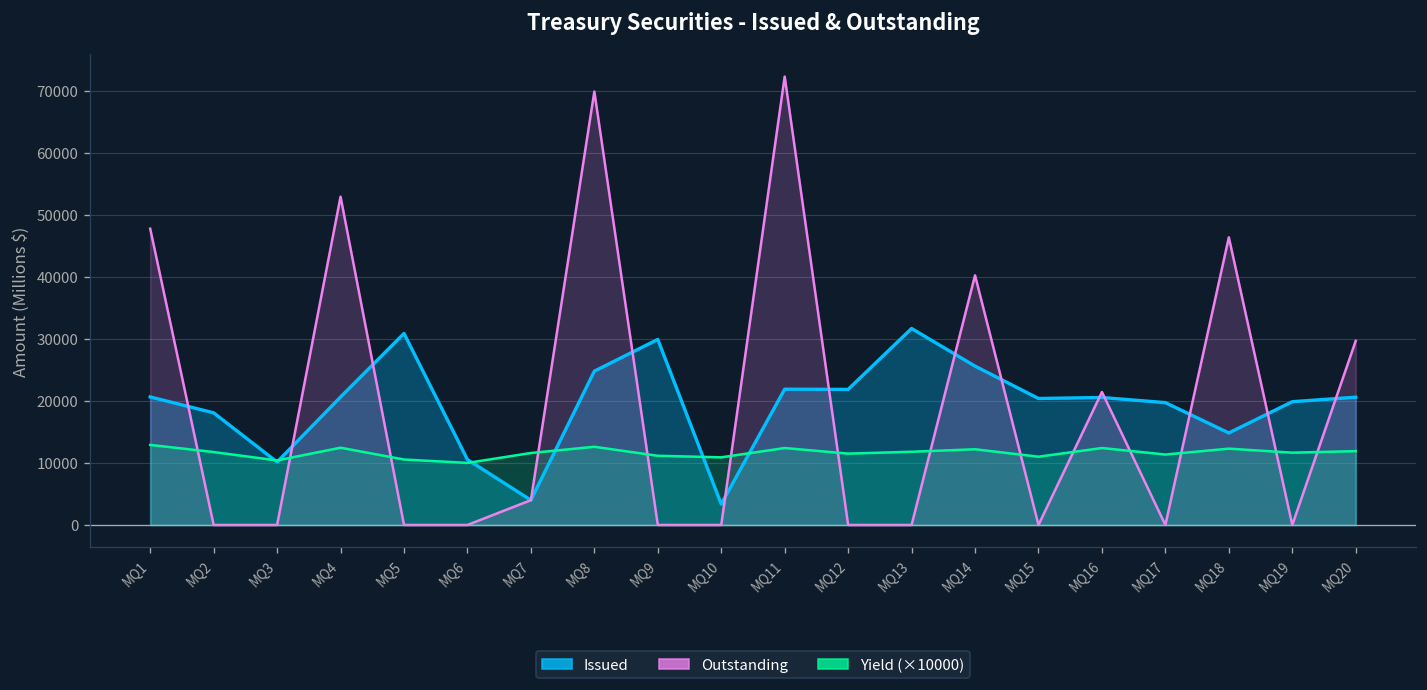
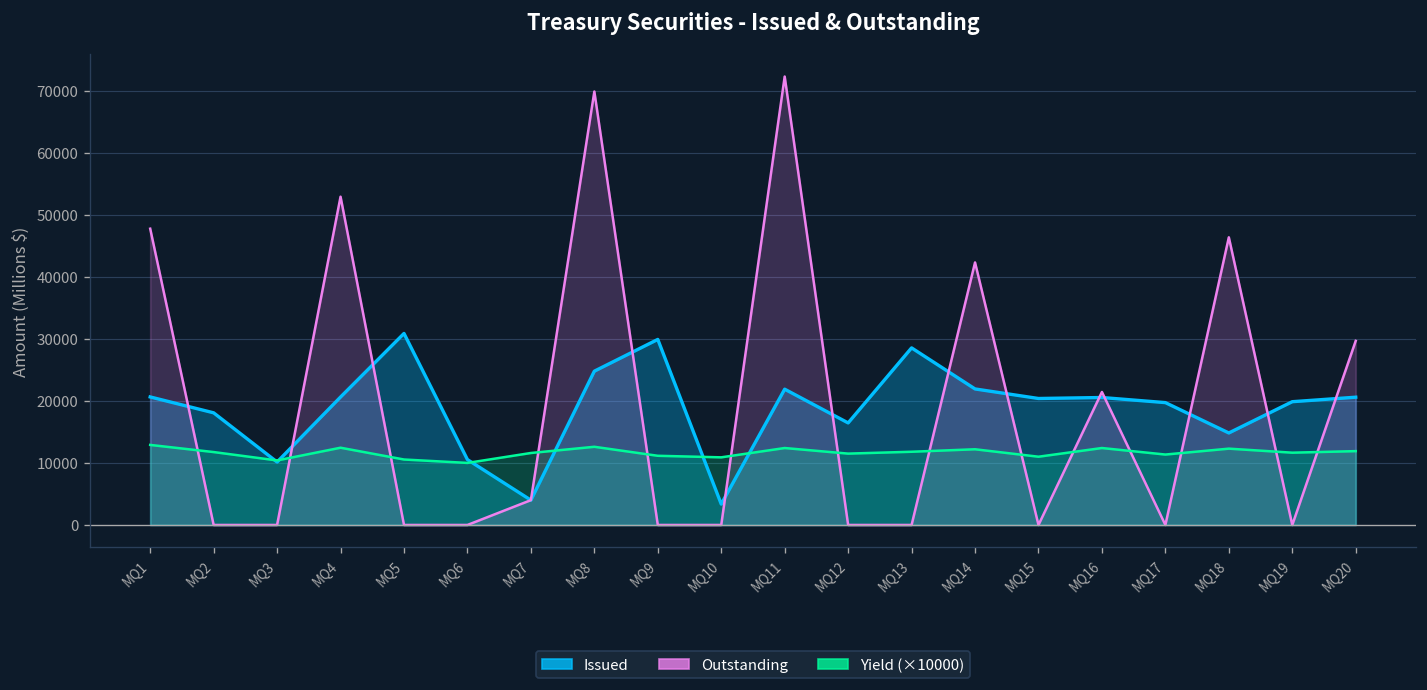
Issued, MQ12: 22000 -> 16000
Issued, MQ13: 32000 -> 29000
Issued, MQ14: 26000 -> 22000
Outstanding, MQ14: 40000 -> 42000
